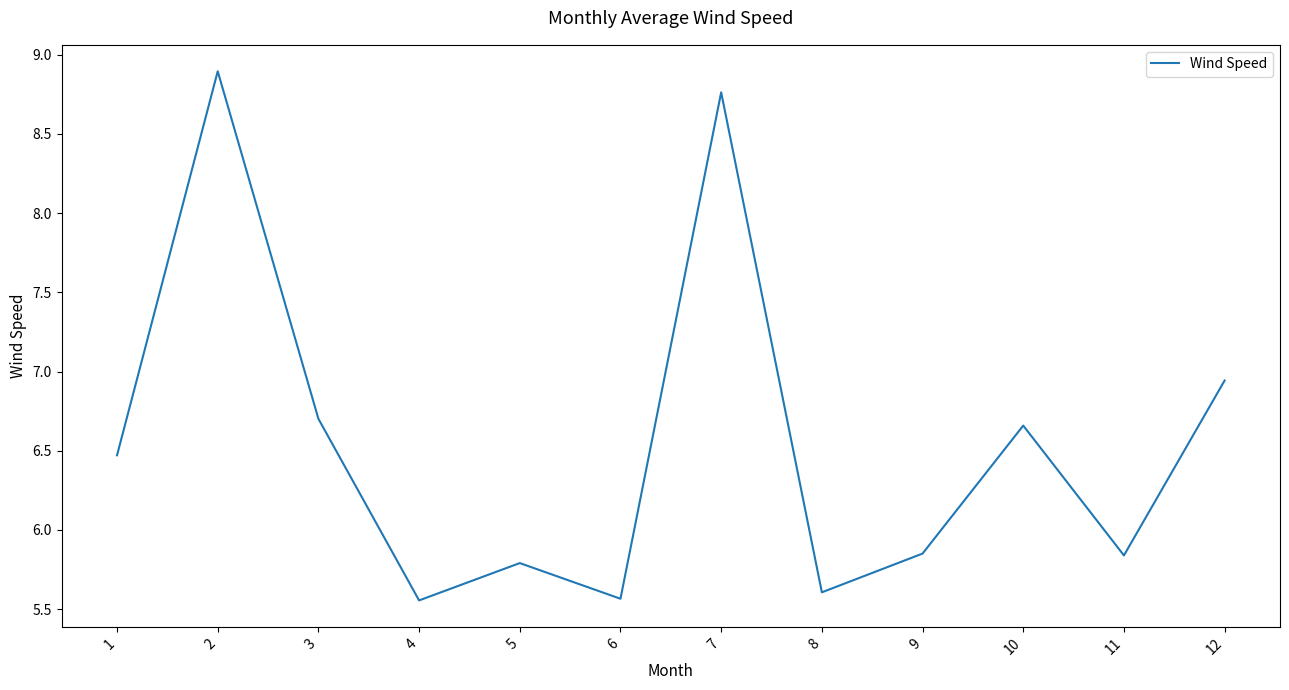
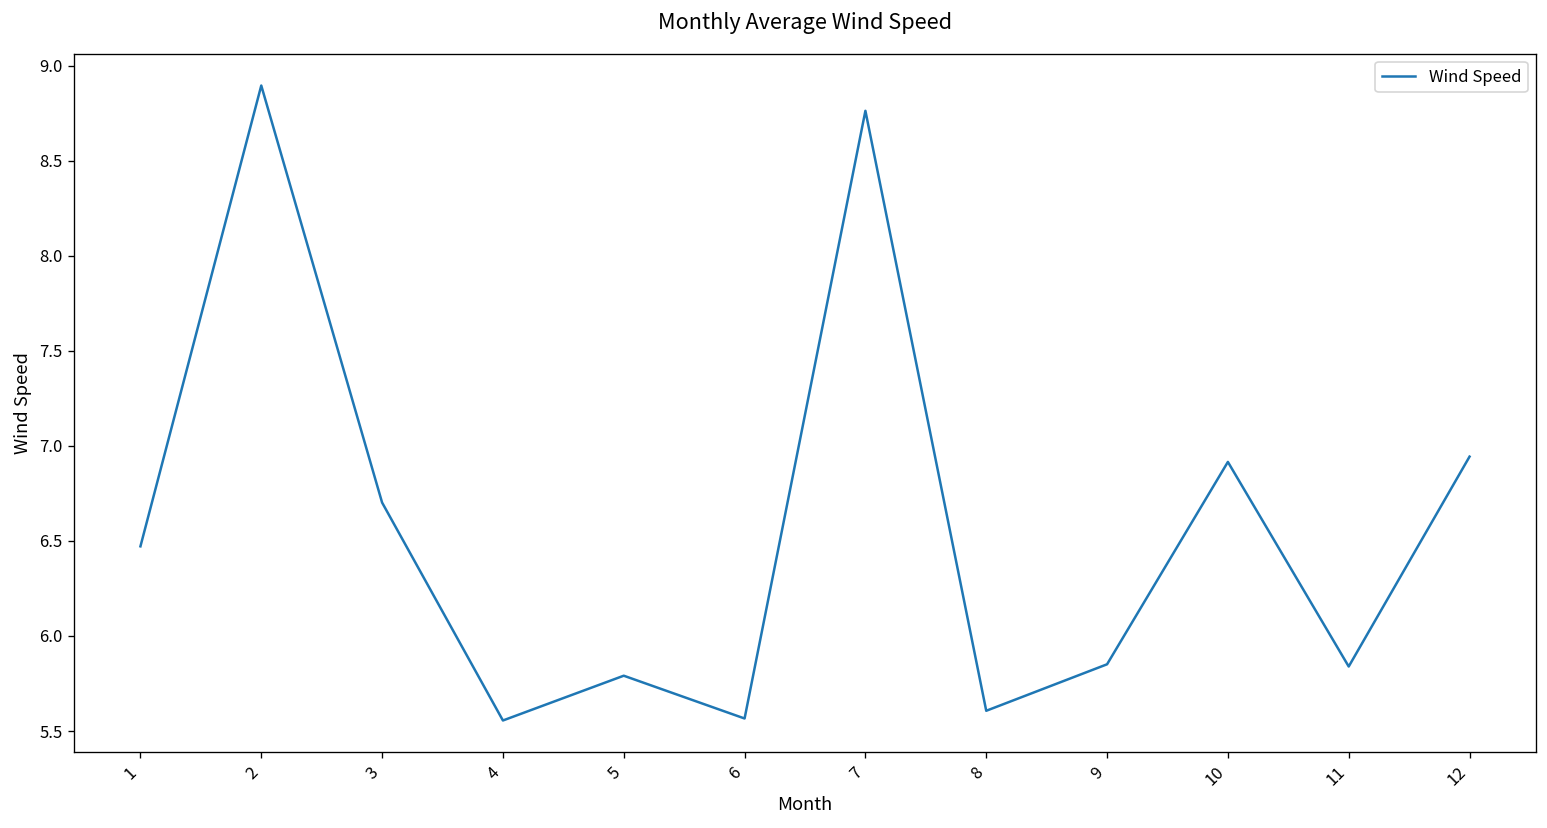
10: 6.66 -> 6.92
